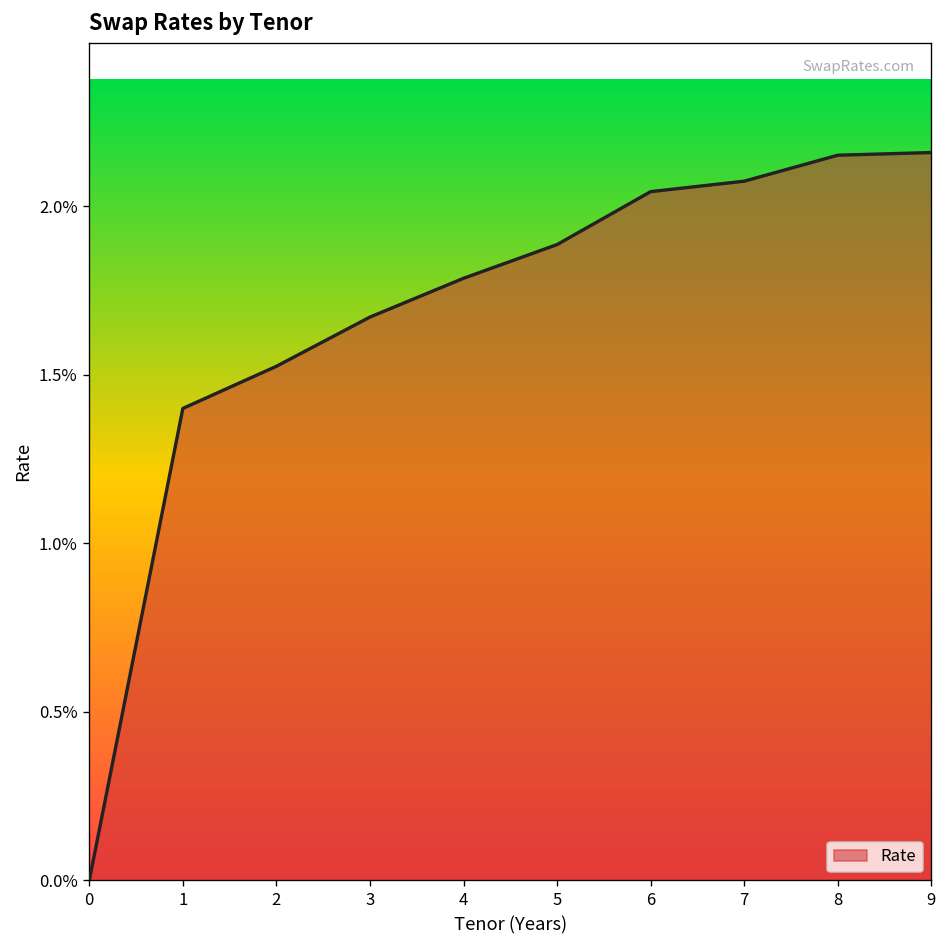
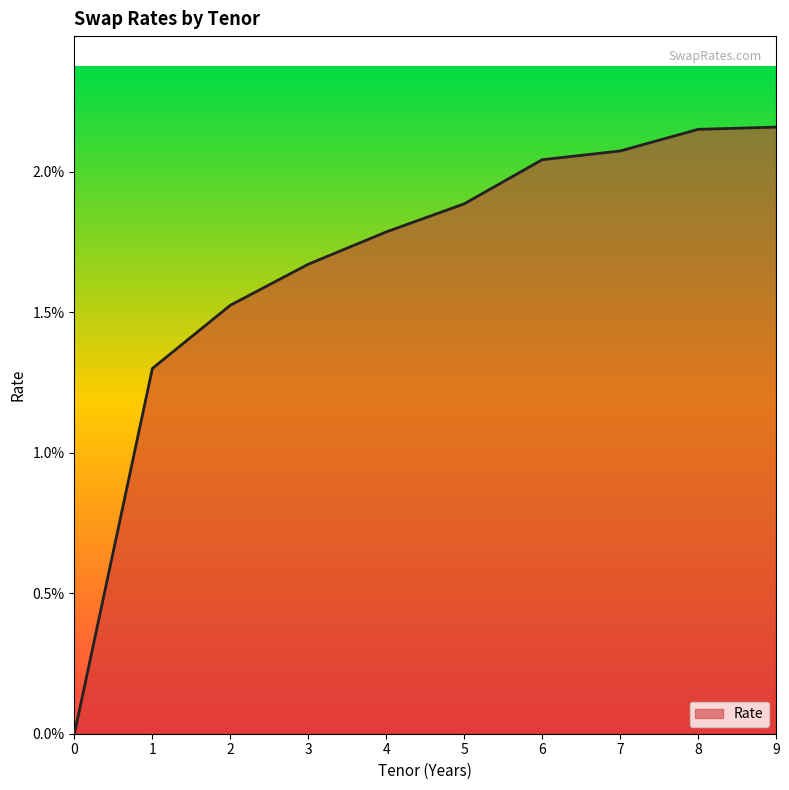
1: 1.40% -> 1.30%
